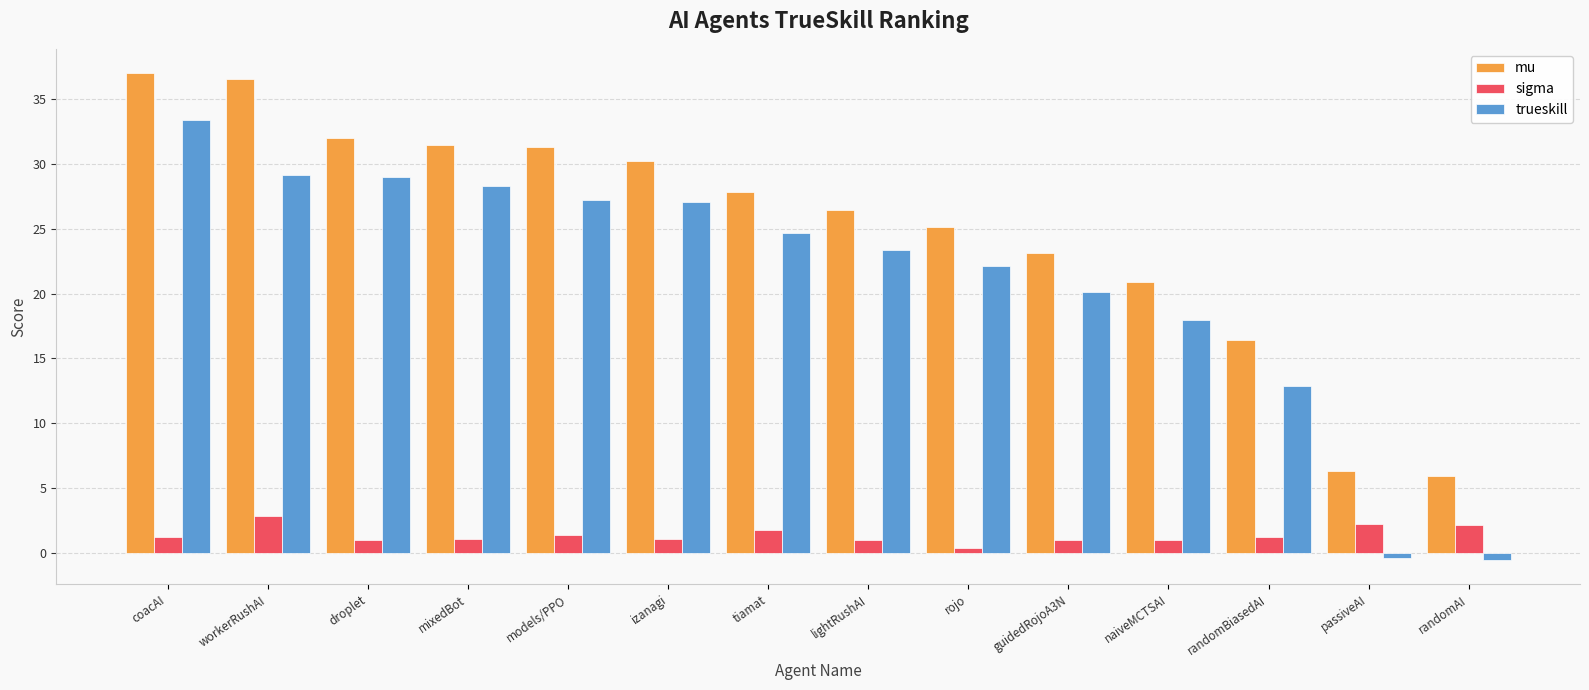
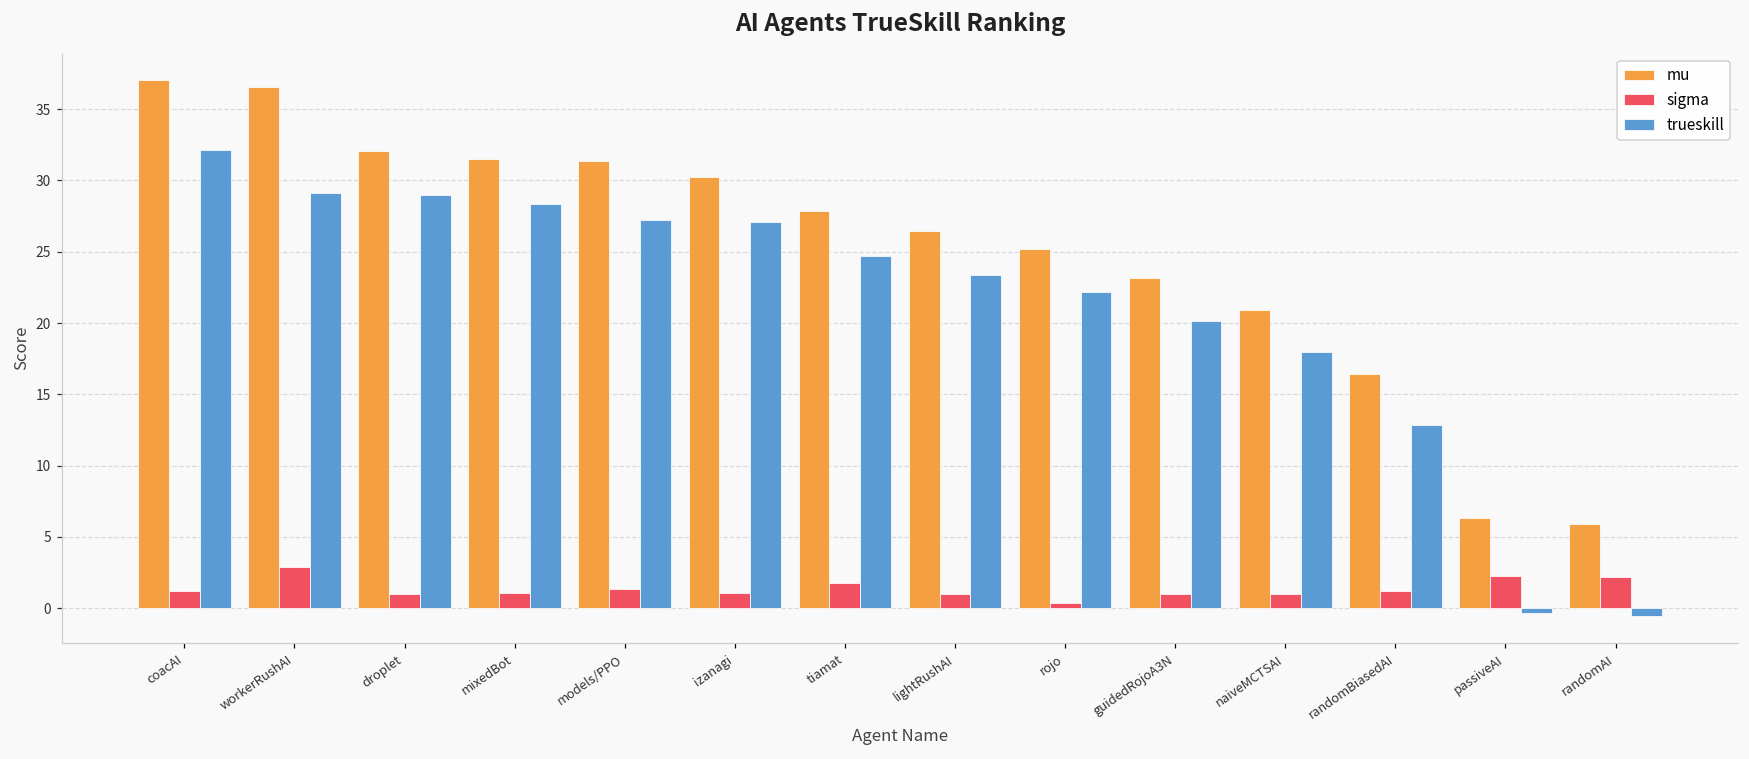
trueskill, coacAI: 33.4 -> 32.2
